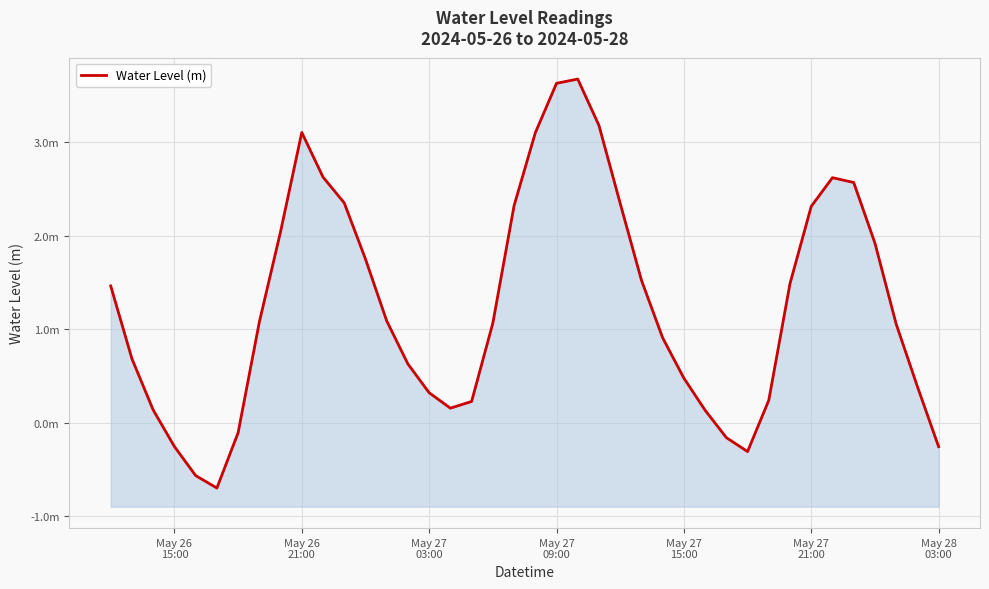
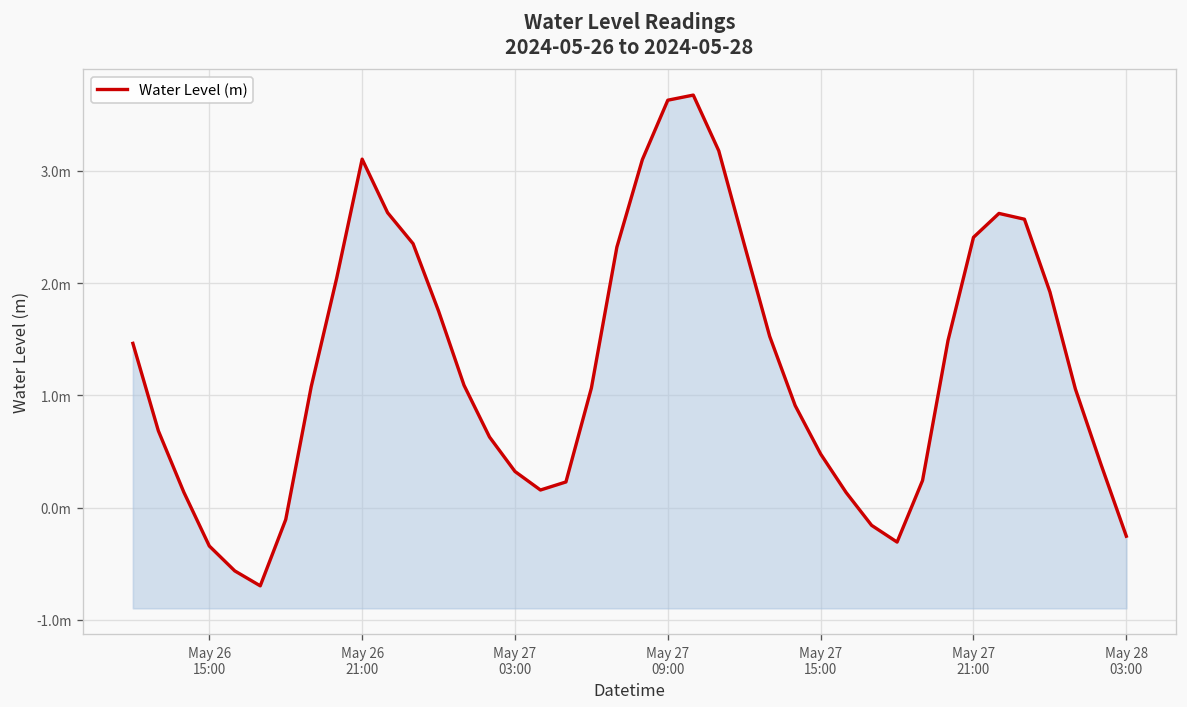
May 26 15:00: -0.25m -> -0.34m
May 27 21:00: 2.3m -> 2.4m
